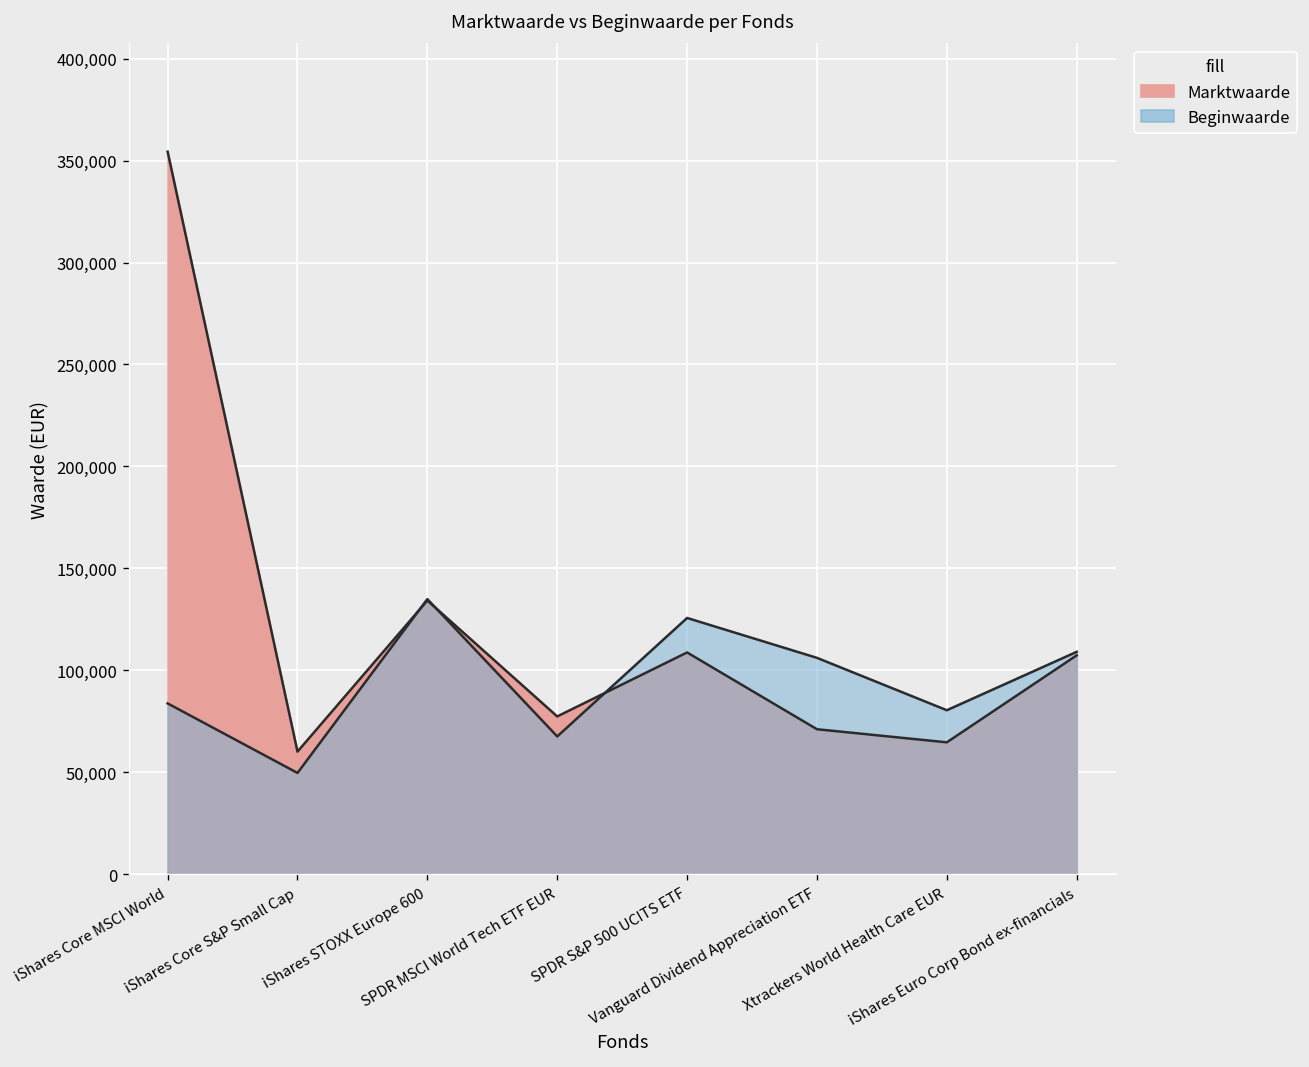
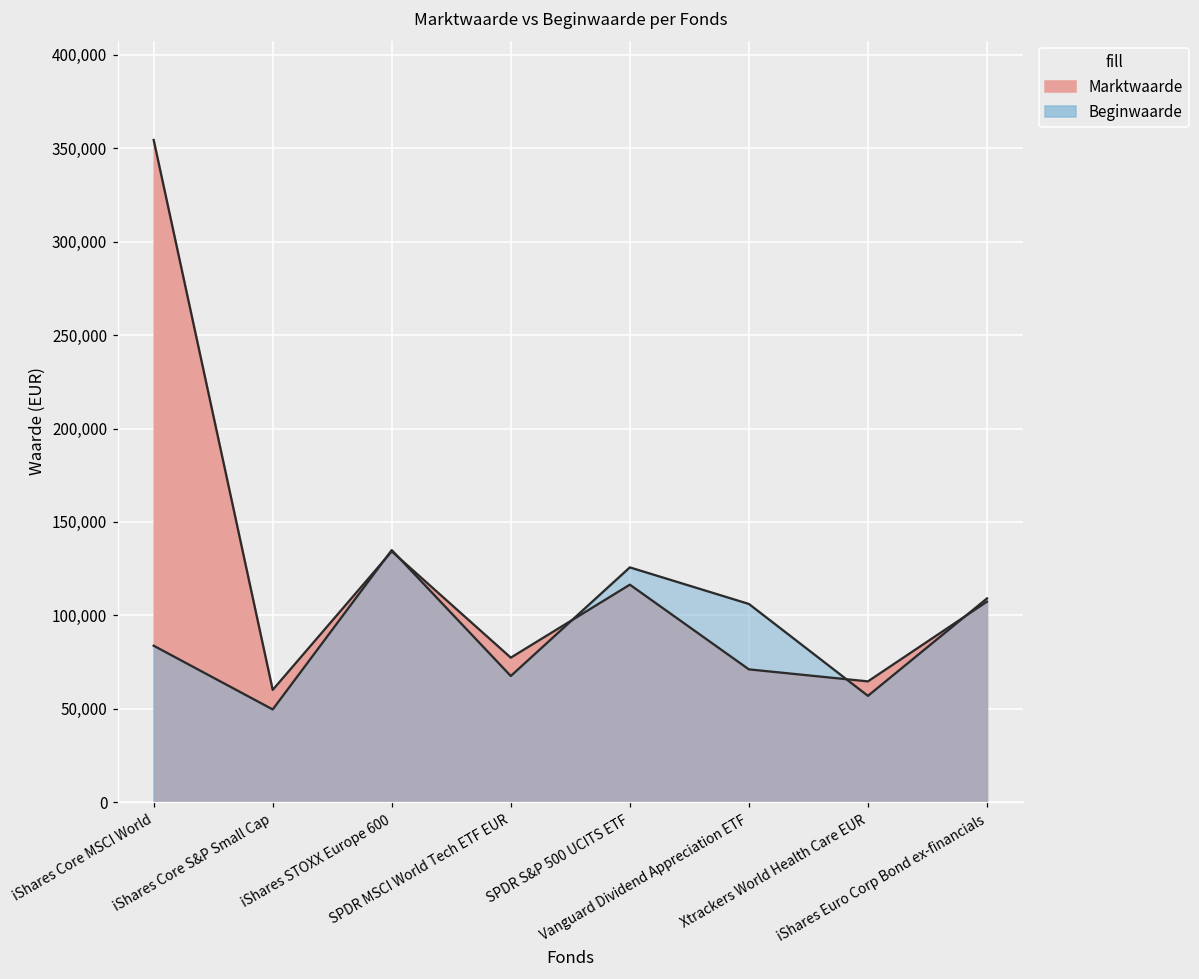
Marktwaarde, SPDR S&P 500 UCITS ETF: 109,000 -> 116,000
Beginwaarde, Xtrackers World Health Care EUR: 80,000 -> 57,000
